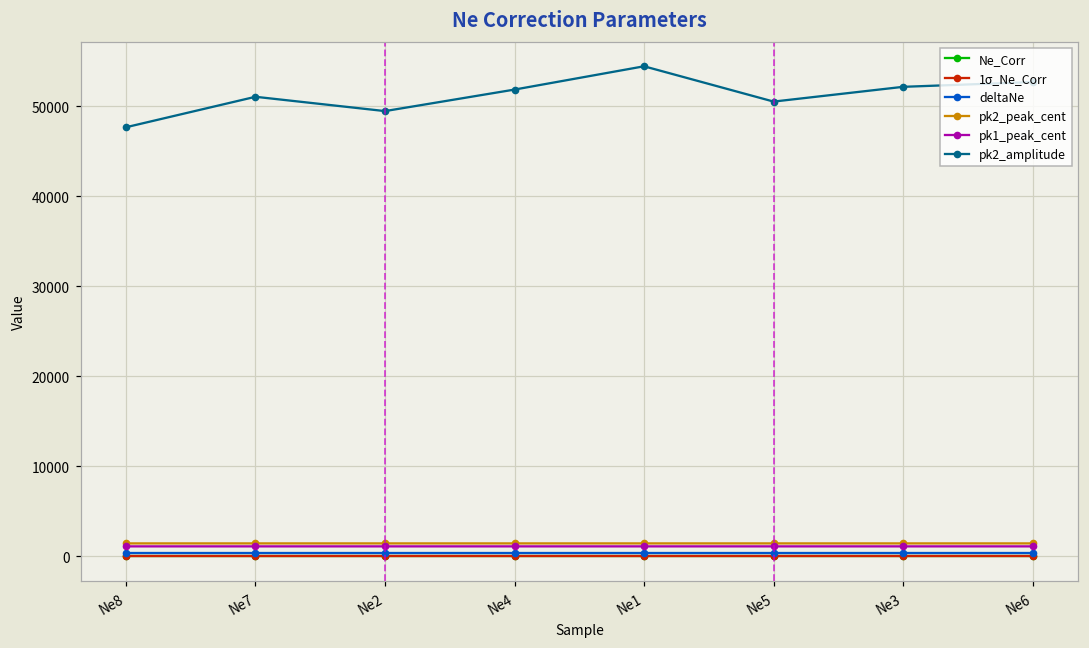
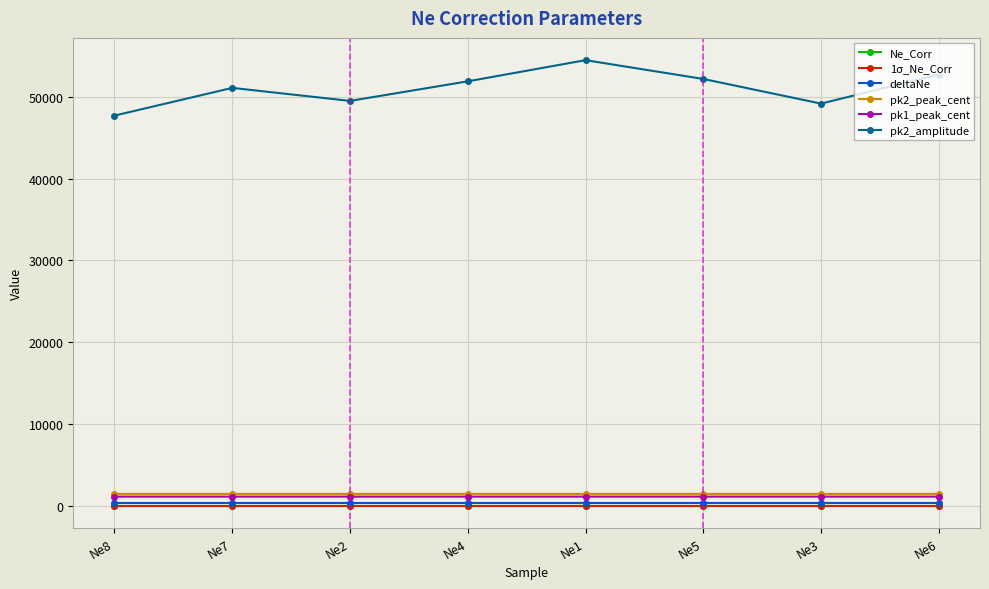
pk2_amplitude, Ne5: 51000 -> 52000
pk2_amplitude, Ne3: 52000 -> 49000
